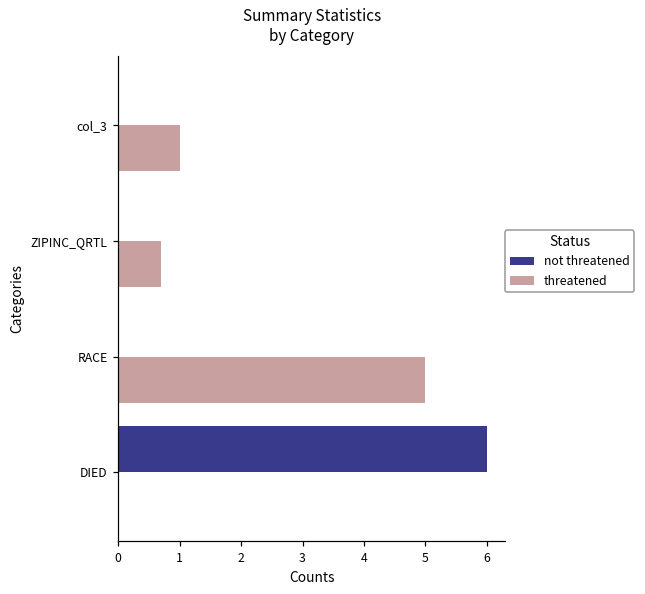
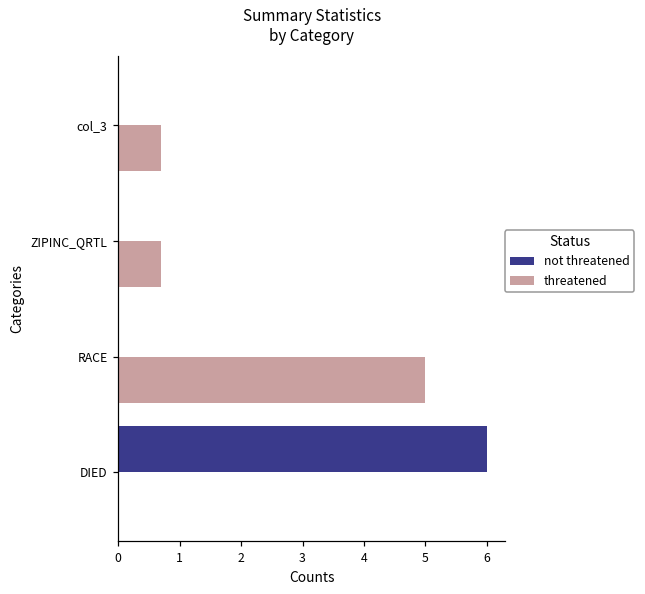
threatened, col_3: 1.0 -> 0.7
